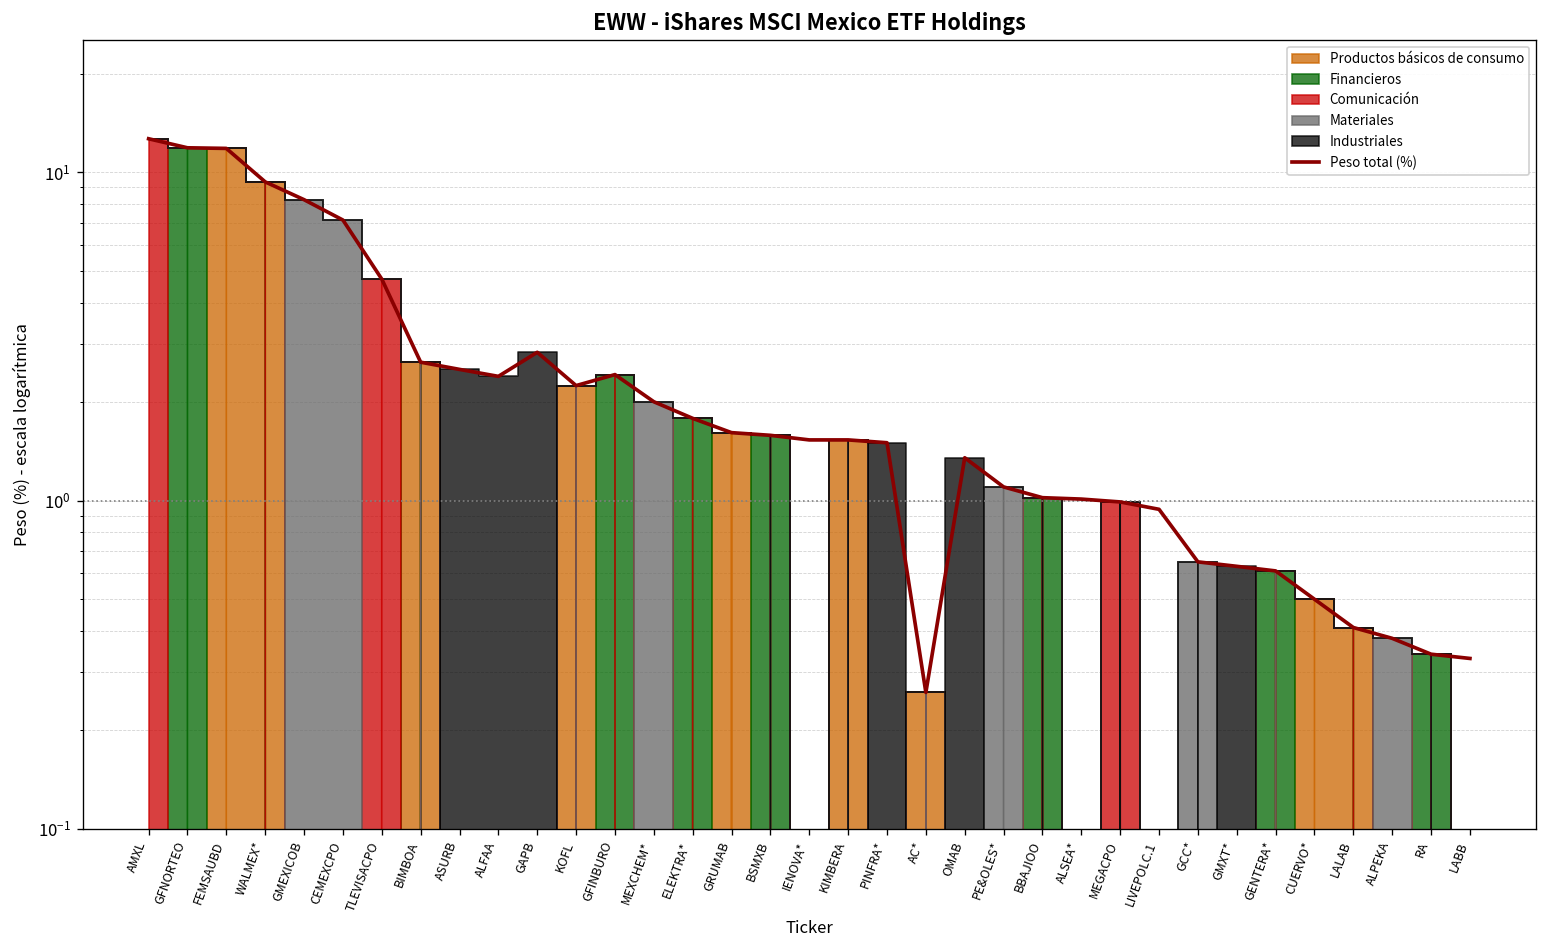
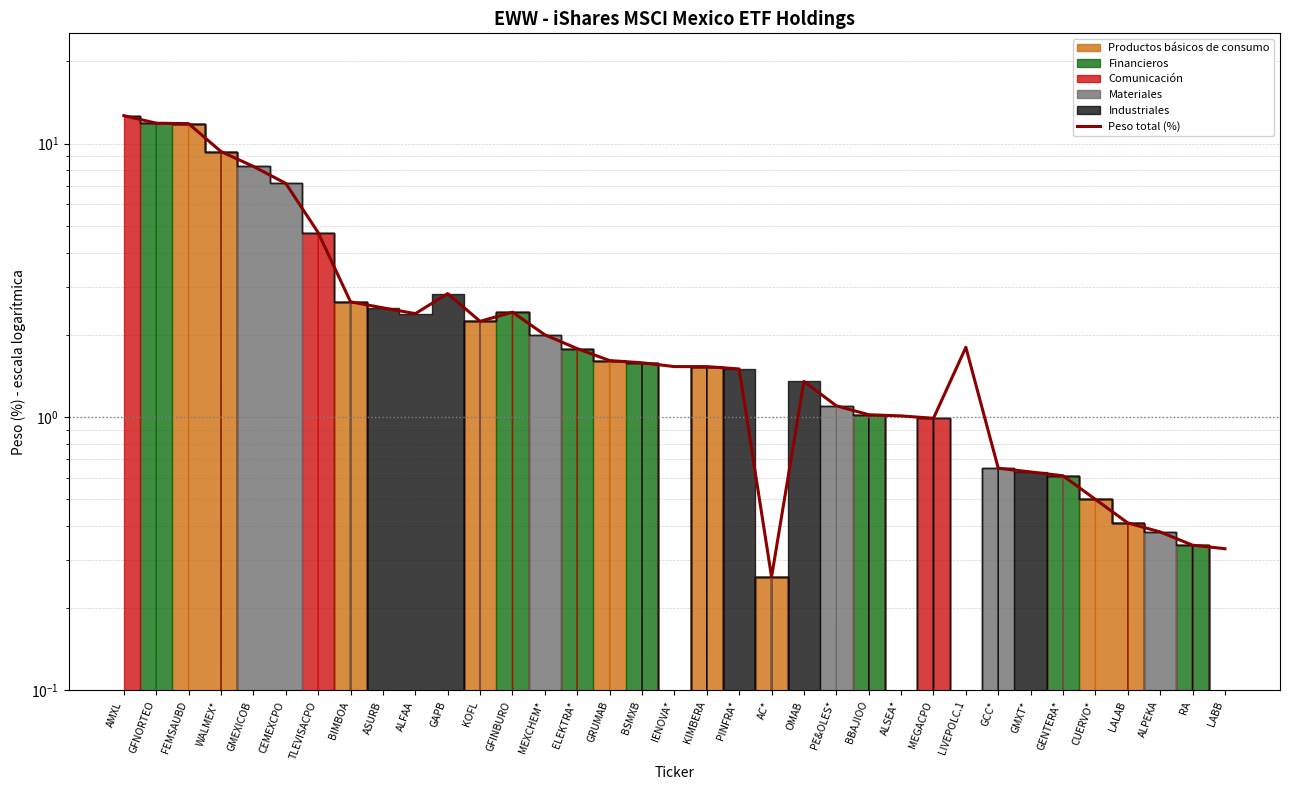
Peso total (%), LIVEPOLC.1: 0.94 -> 1.8
